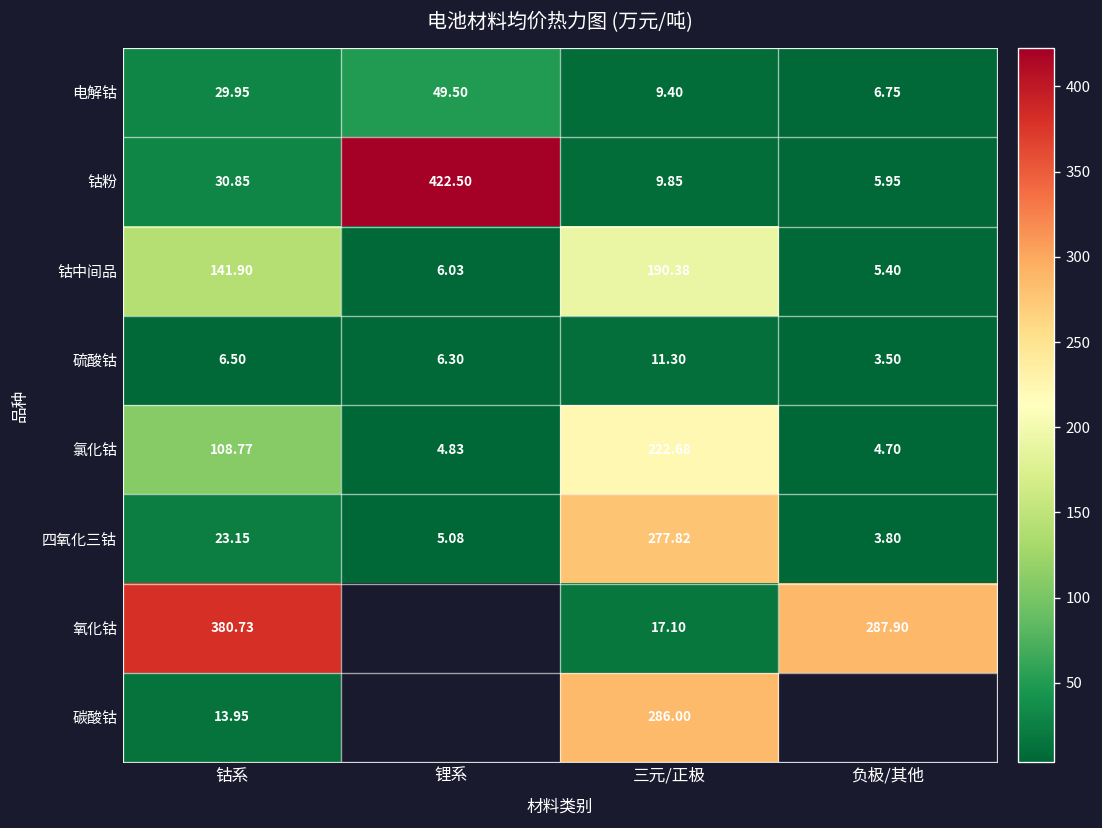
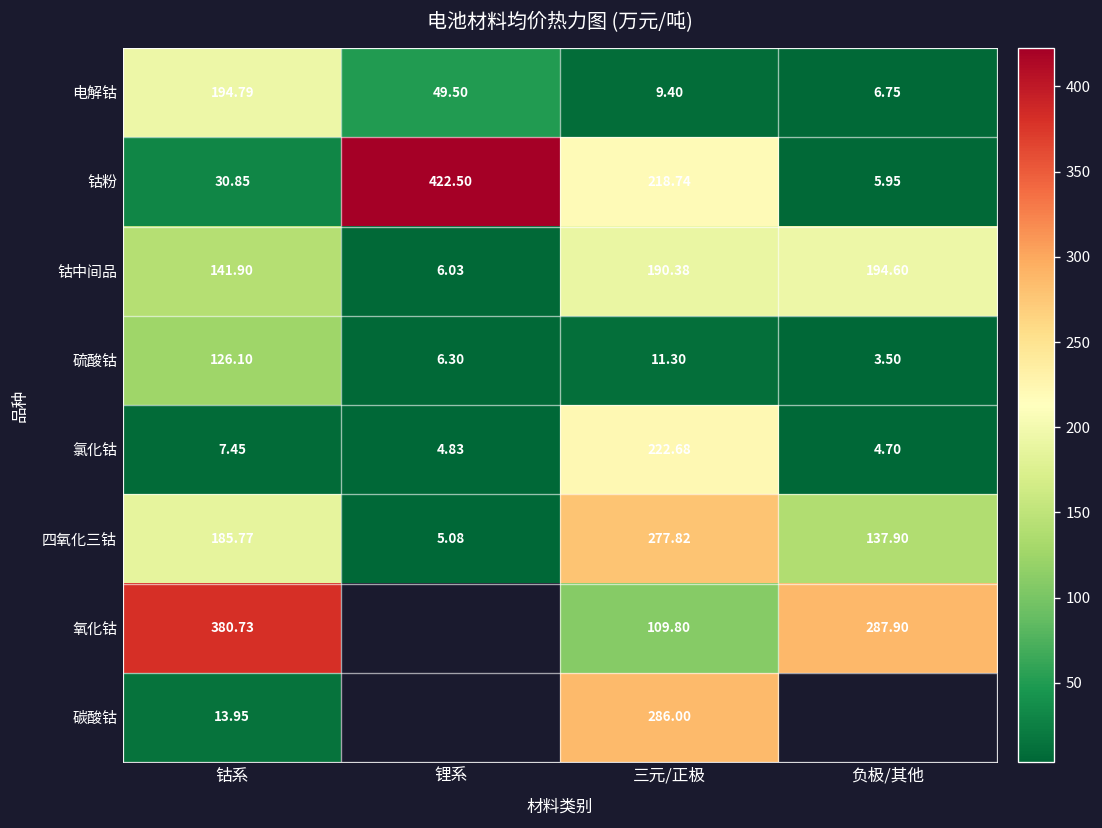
电解钴, 钴系: 29.95 -> 194.79
钴粉, 三元/正极: 9.85 -> 218.74
钴中间品, 负极/其他: 5.40 -> 194.60
硫酸钴, 钴系: 6.50 -> 126.10
氯化钴, 钴系: 108.77 -> 7.45
四氧化三钴, 钴系: 23.15 -> 185.77
四氧化三钴, 负极/其他: 3.80 -> 137.90
氧化钴, 三元/正极: 17.10 -> 109.80
